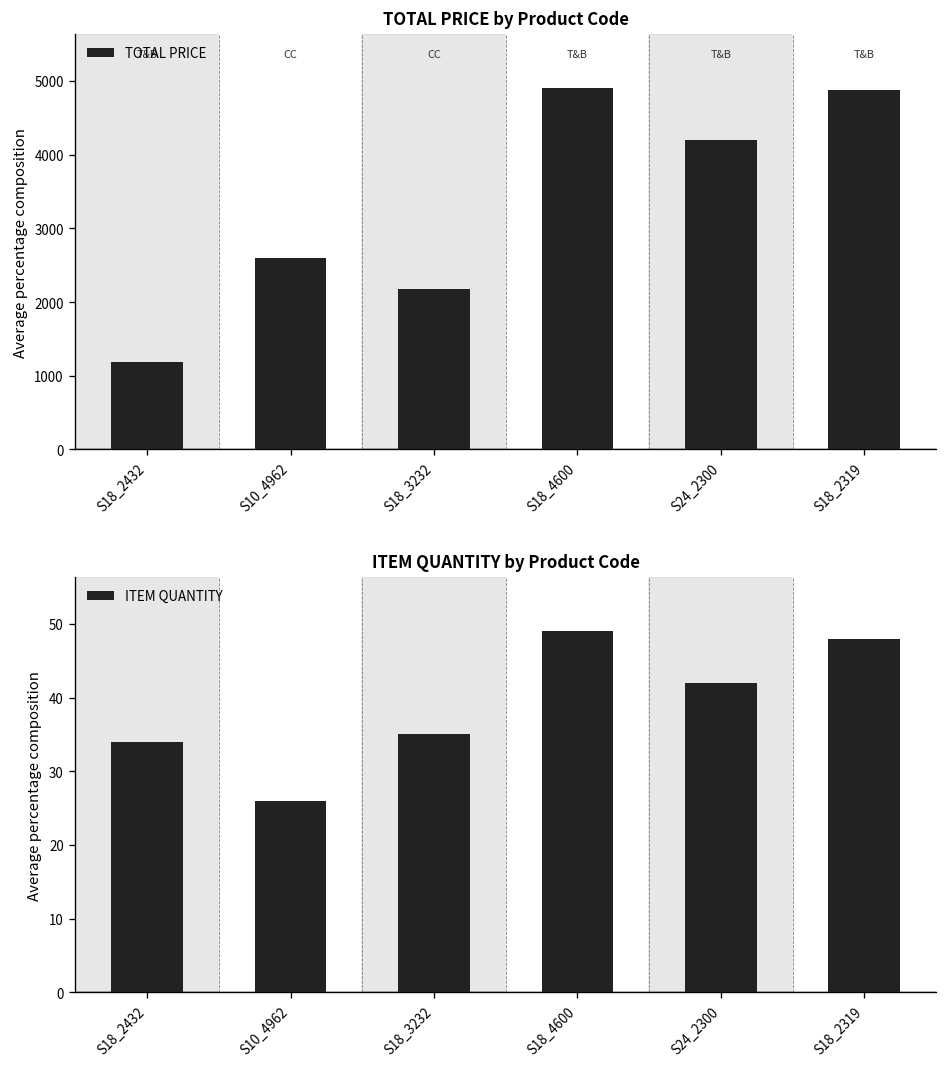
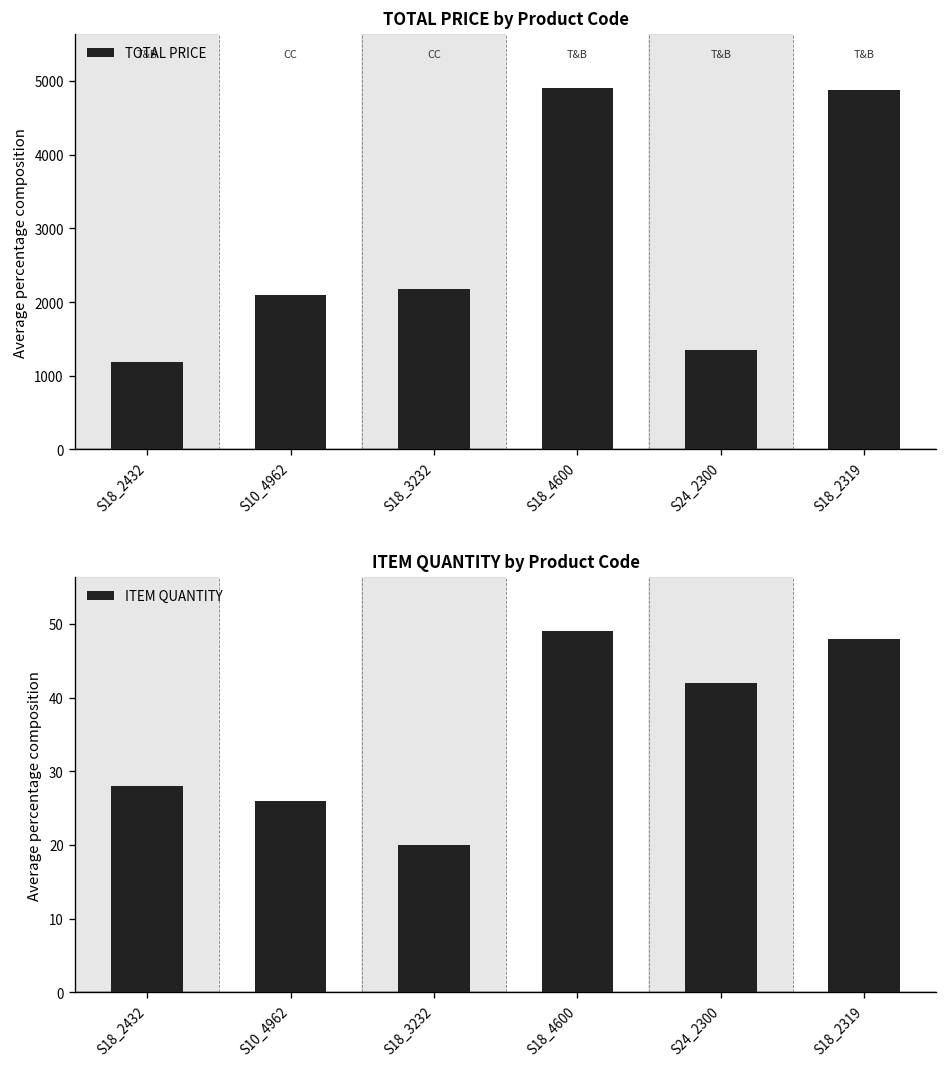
TOTAL PRICE by Product Code, S10_4962: 2600 -> 2100
TOTAL PRICE by Product Code, S24_2300: 4200 -> 1300
ITEM QUANTITY by Product Code, S18_2432: 34 -> 28
ITEM QUANTITY by Product Code, S18_3232: 35 -> 20
